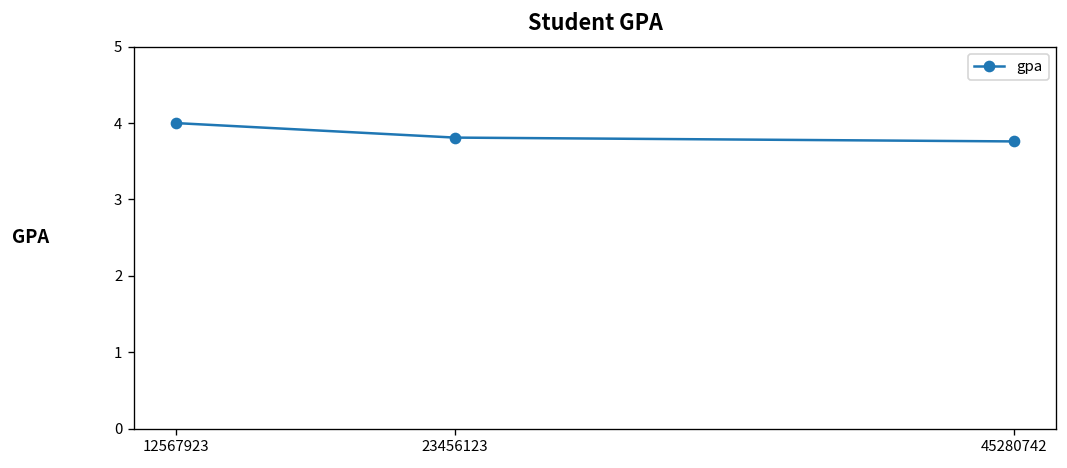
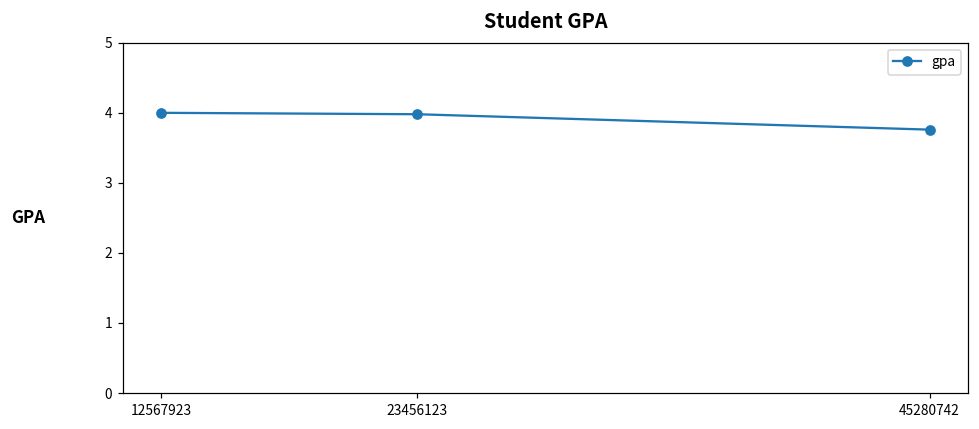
23456123: 3.8 -> 4.0
